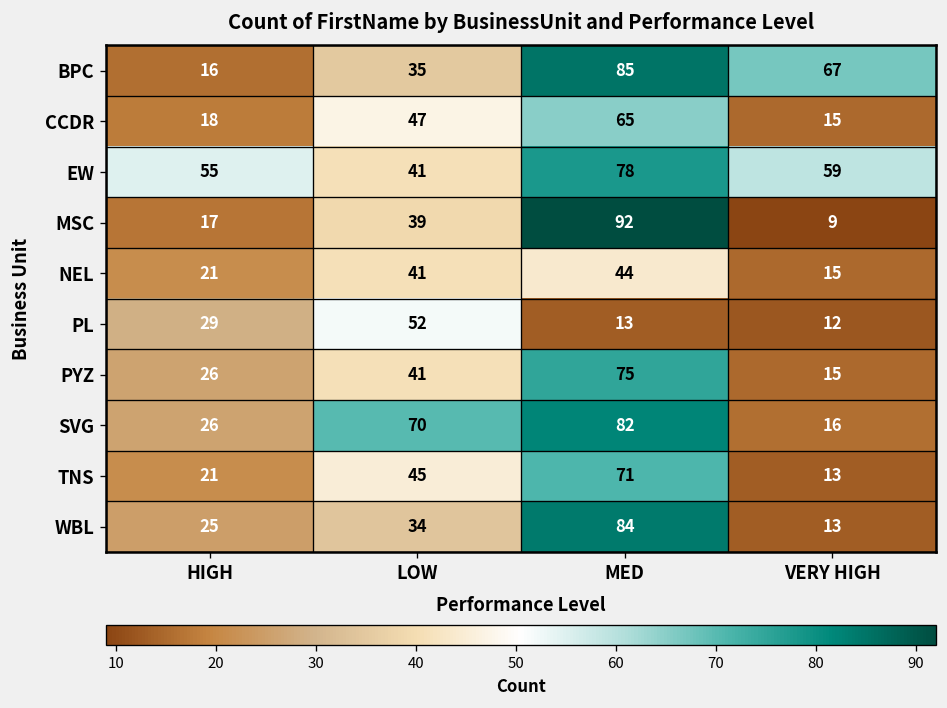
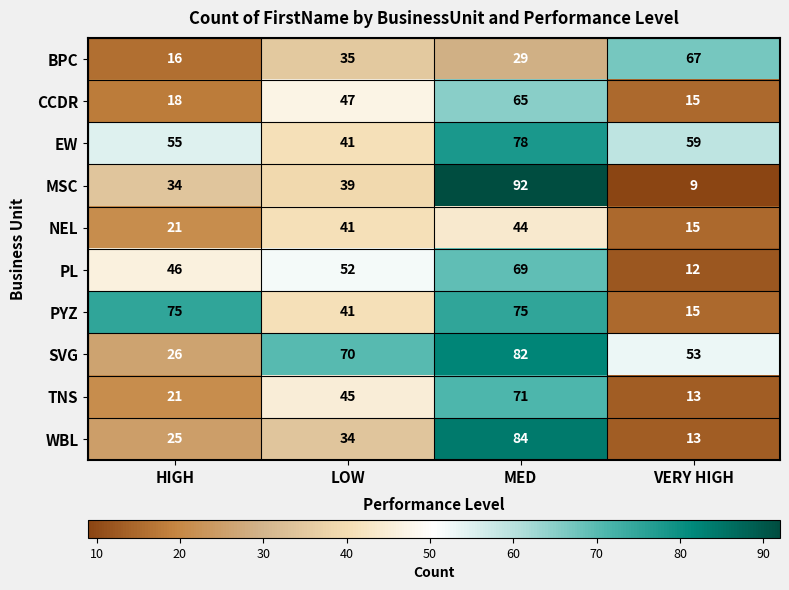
BPC, MED: 85 -> 29
MSC, HIGH: 17 -> 34
PL, HIGH: 29 -> 46
PL, MED: 13 -> 69
PYZ, HIGH: 26 -> 75
SVG, VERY HIGH: 16 -> 53
